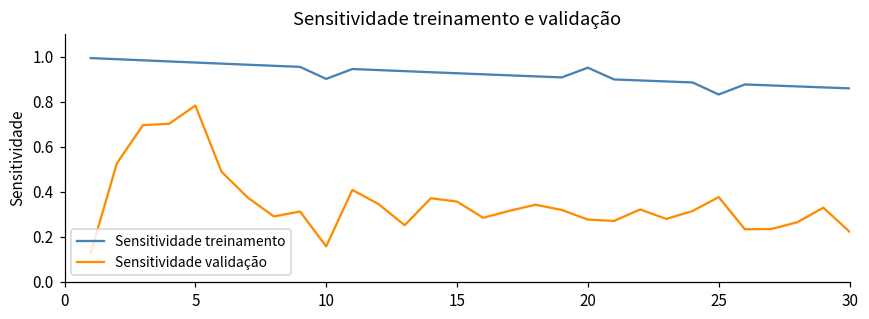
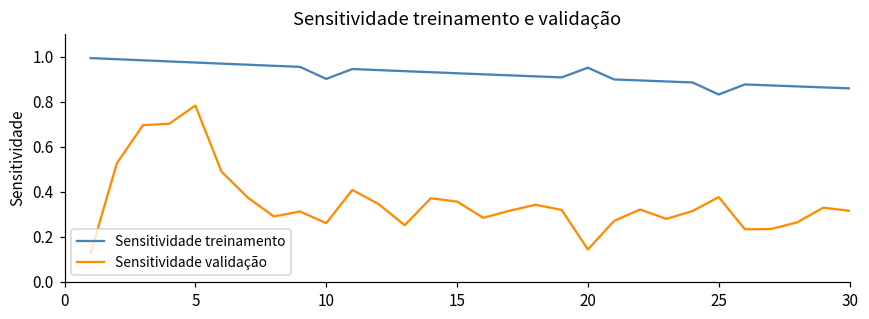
Sensitividade validação, 10: 0.16 -> 0.26
Sensitividade validação, 20: 0.28 -> 0.14
Sensitividade validação, 30: 0.22 -> 0.32
